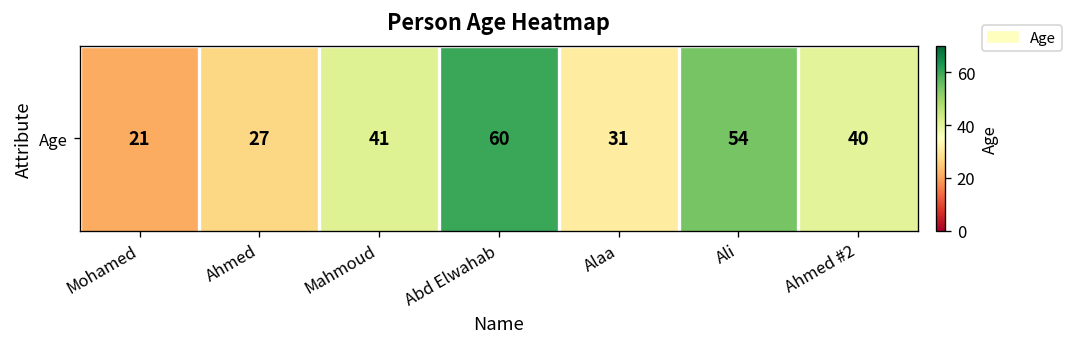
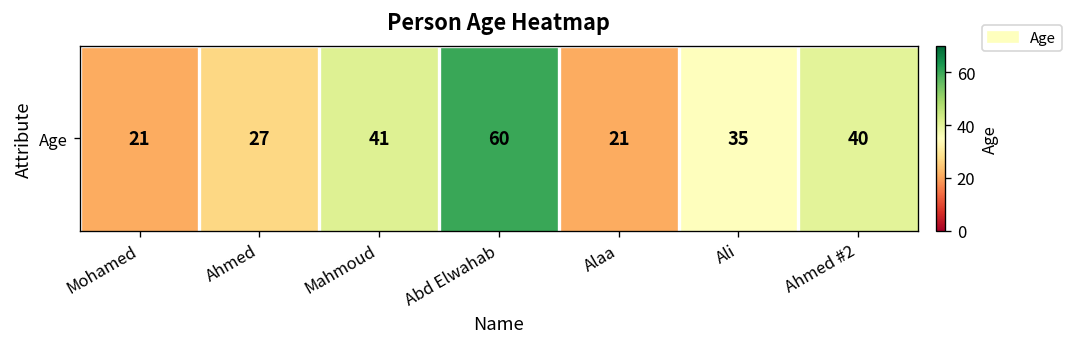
Age, Alaa: 31 -> 21
Age, Ali: 54 -> 35
